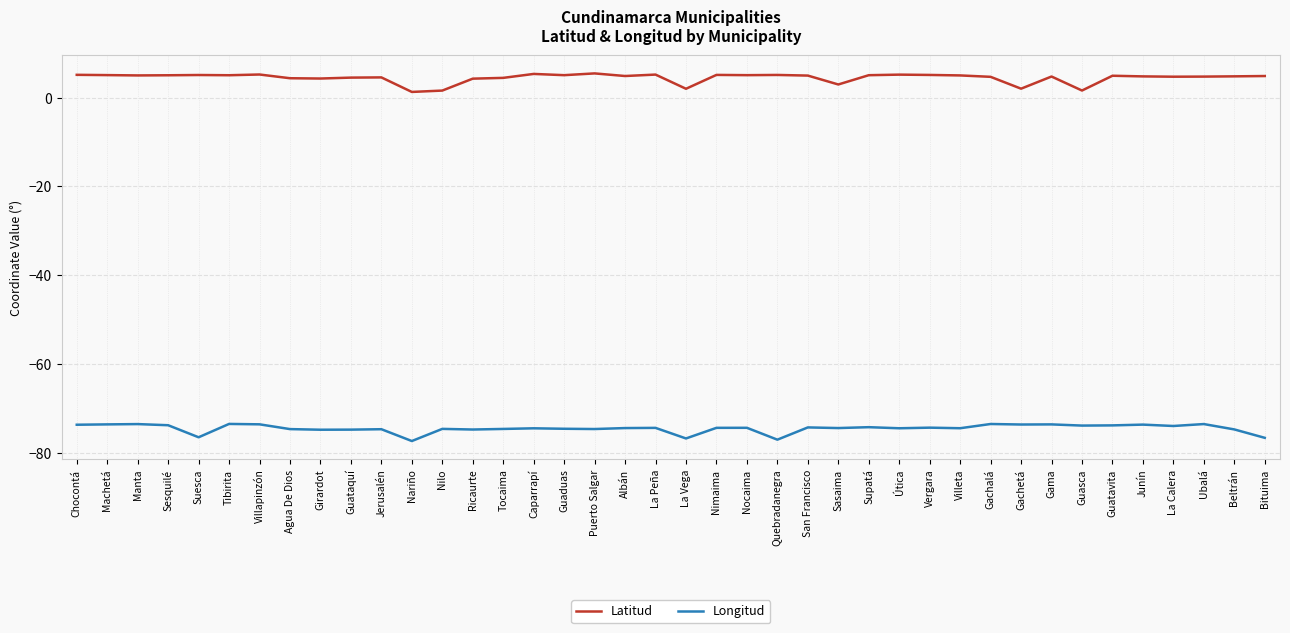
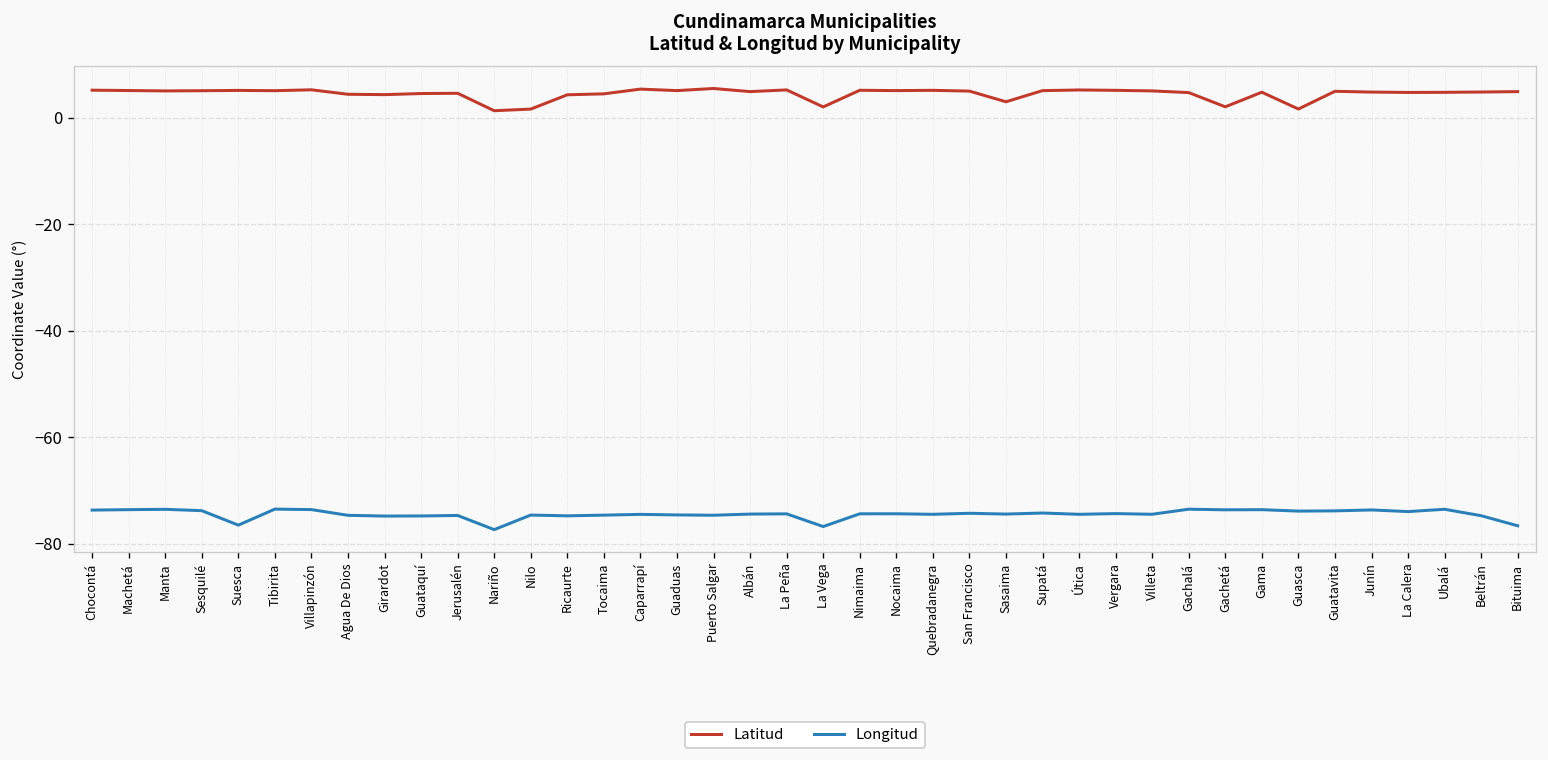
Longitud, Quebradanegra: -77 -> -74
